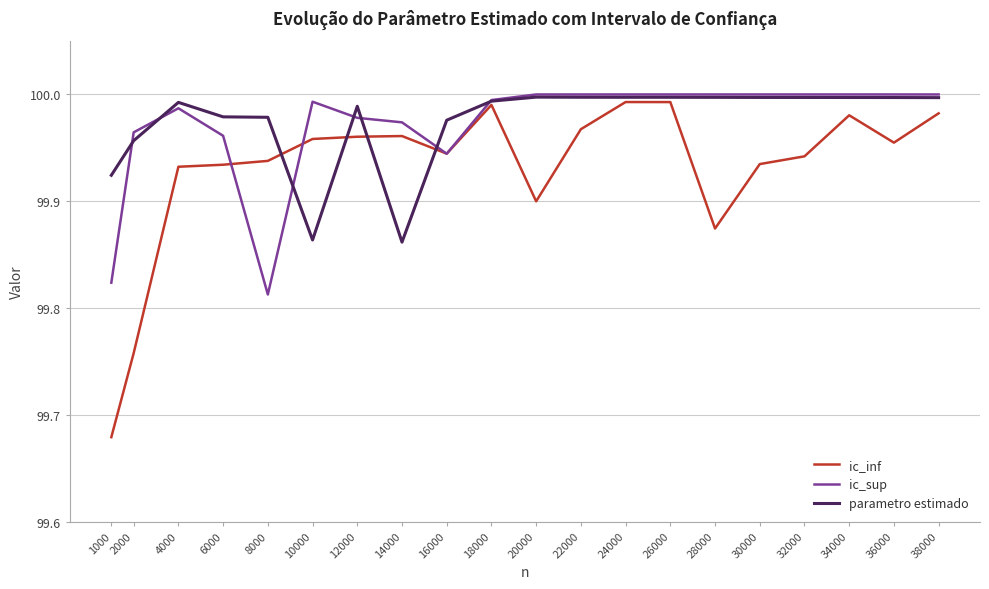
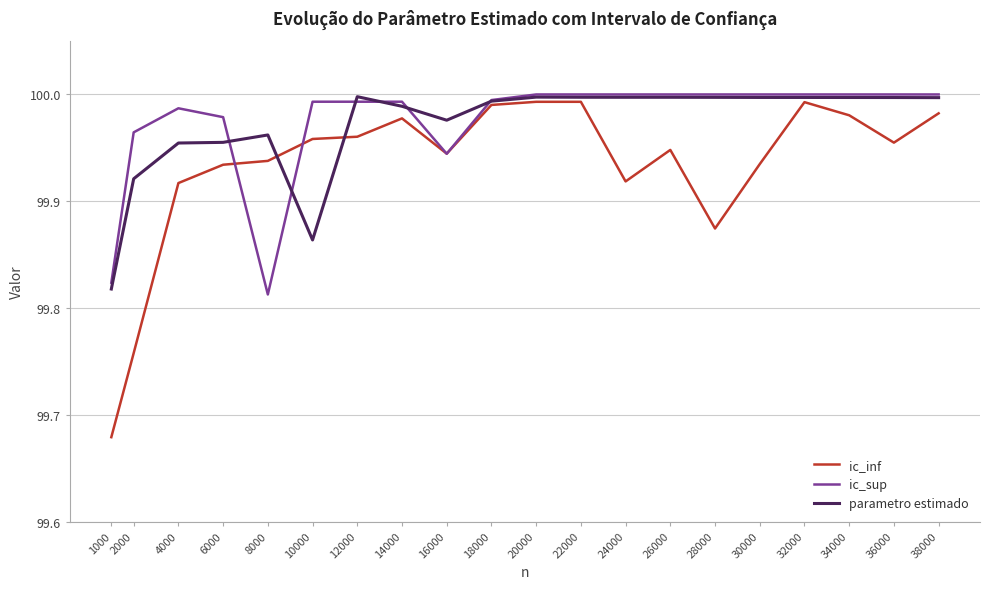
parametro estimado, 1000: 99.924 -> 99.818
parametro estimado, 2000: 99.956 -> 99.921
ic_inf, 4000: 99.932 -> 99.917
parametro estimado, 4000: 99.992 -> 99.954
ic_sup, 6000: 99.961 -> 99.978
parametro estimado, 6000: 99.979 -> 99.955
parametro estimado, 8000: 99.978 -> 99.962
ic_sup, 12000: 99.978 -> 99.993
parametro estimado, 12000: 99.989 -> 99.998
ic_inf, 14000: 99.961 -> 99.977
ic_sup, 14000: 99.974 -> 99.993
parametro estimado, 14000: 99.861 -> 99.989
ic_inf, 20000: 99.900 -> 99.993
ic_inf, 22000: 99.967 -> 99.993
ic_inf, 24000: 99.993 -> 99.918
ic_inf, 26000: 99.993 -> 99.948
ic_inf, 32000: 99.942 -> 99.992
